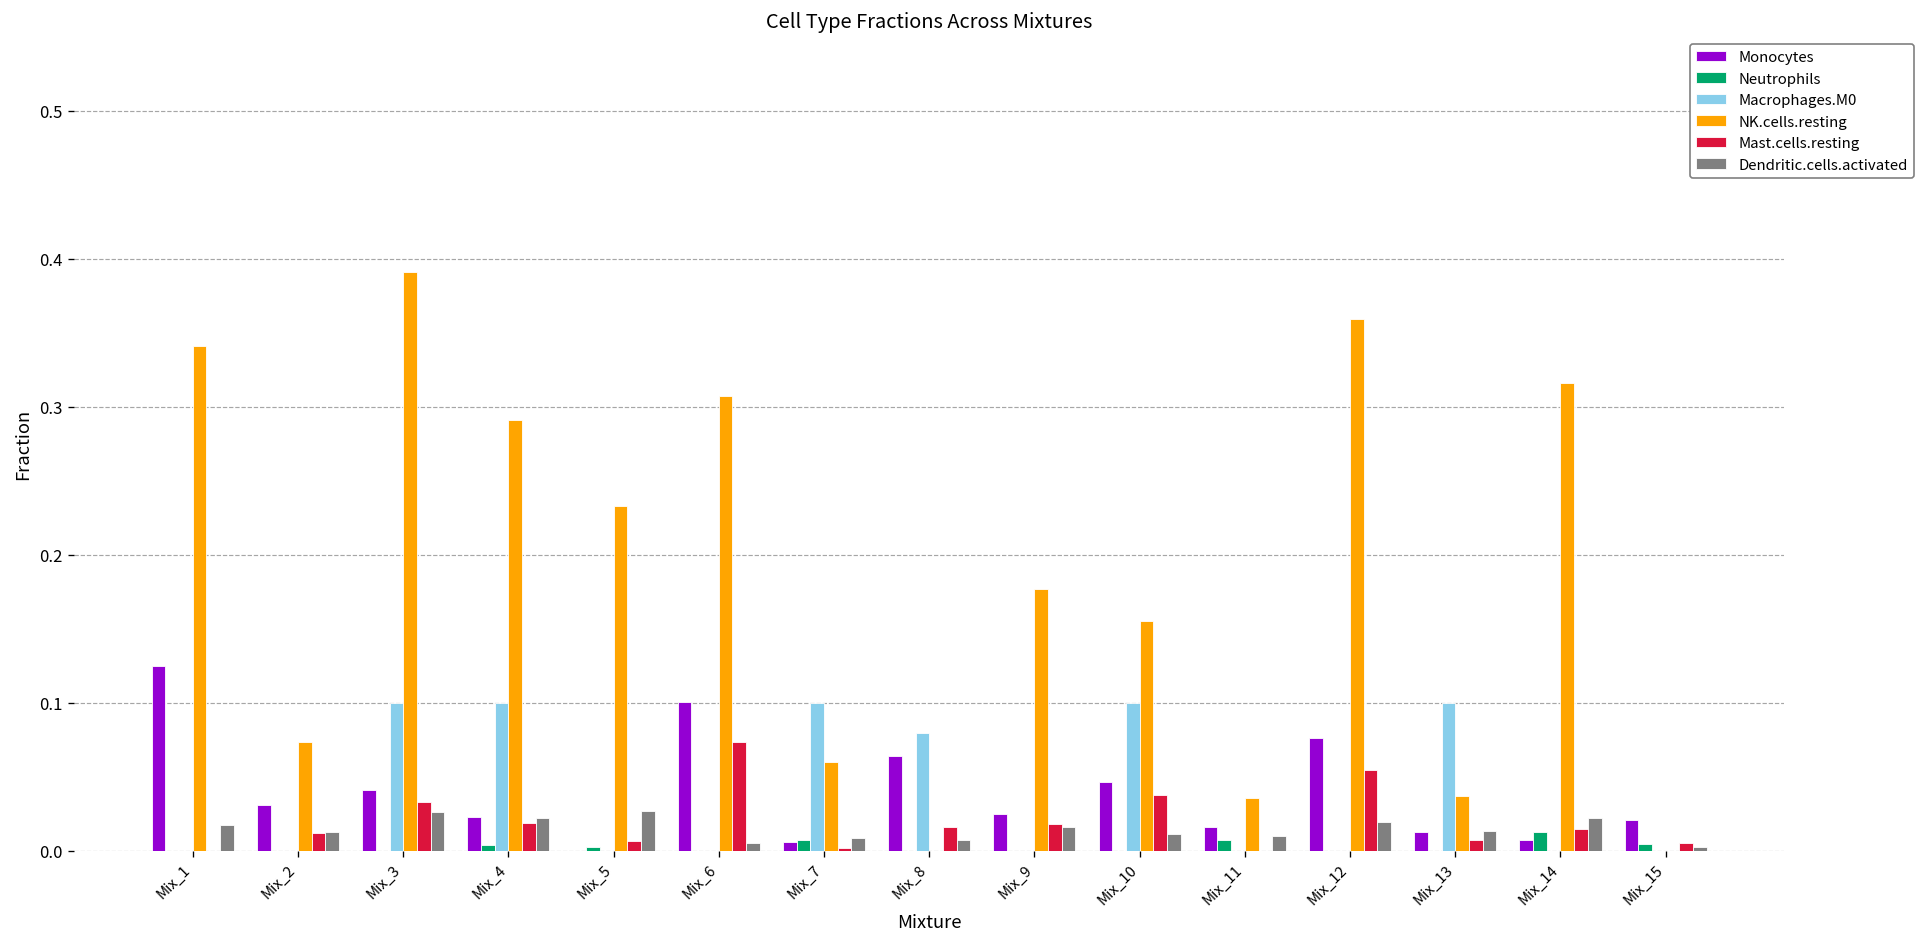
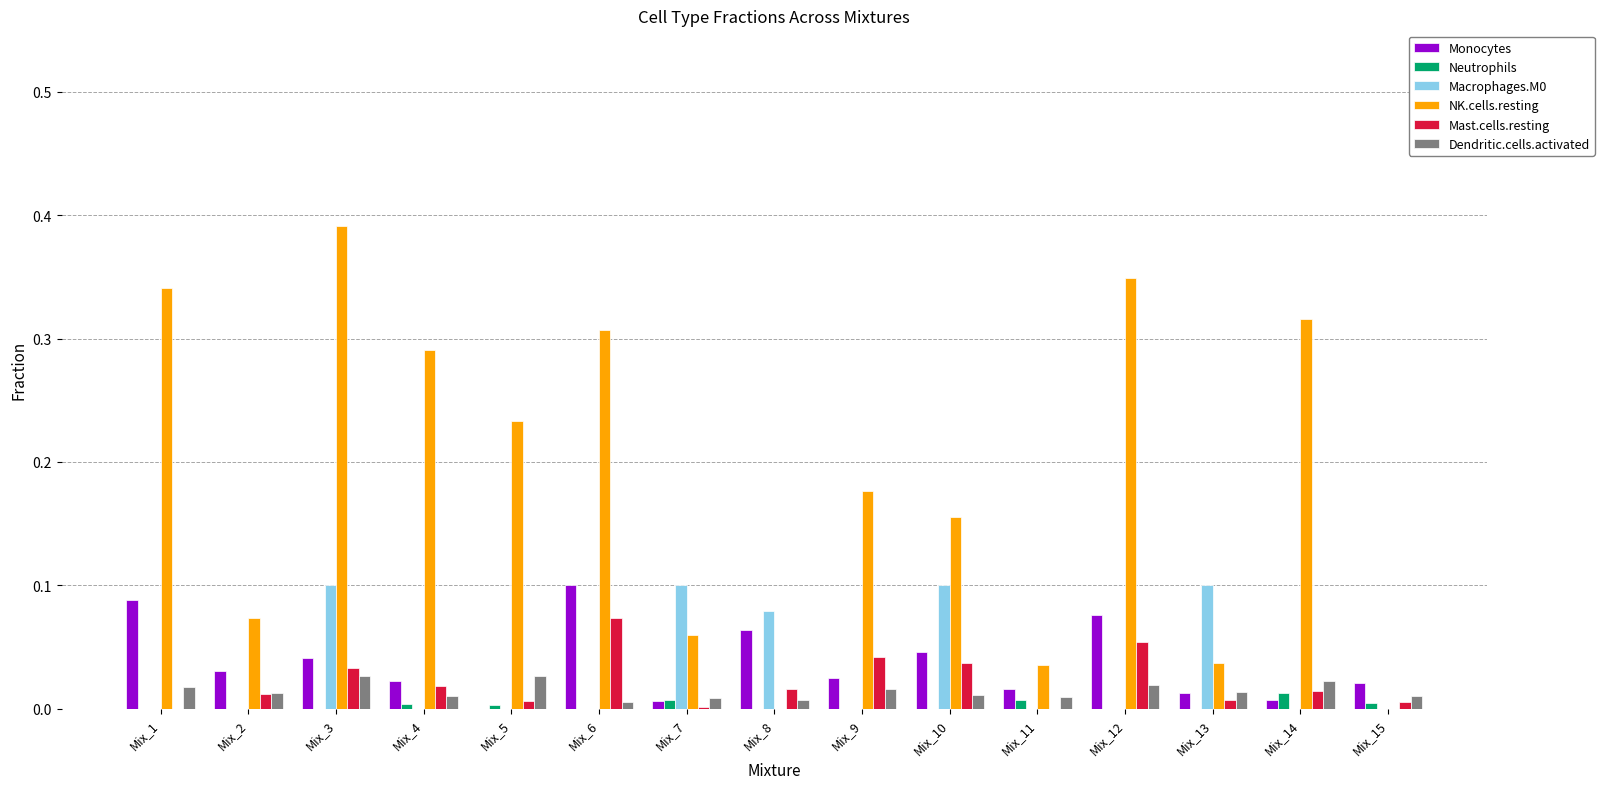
Monocytes, Mix_1: 0.125 -> 0.088
Macrophages.M0, Mix_4: 0.1 -> 0.0
Dendritic.cells.activated, Mix_4: 0.022 -> 0.011
Mast.cells.resting, Mix_9: 0.018 -> 0.042
NK.cells.resting, Mix_12: 0.359 -> 0.349
Dendritic.cells.activated, Mix_15: 0.002 -> 0.010
